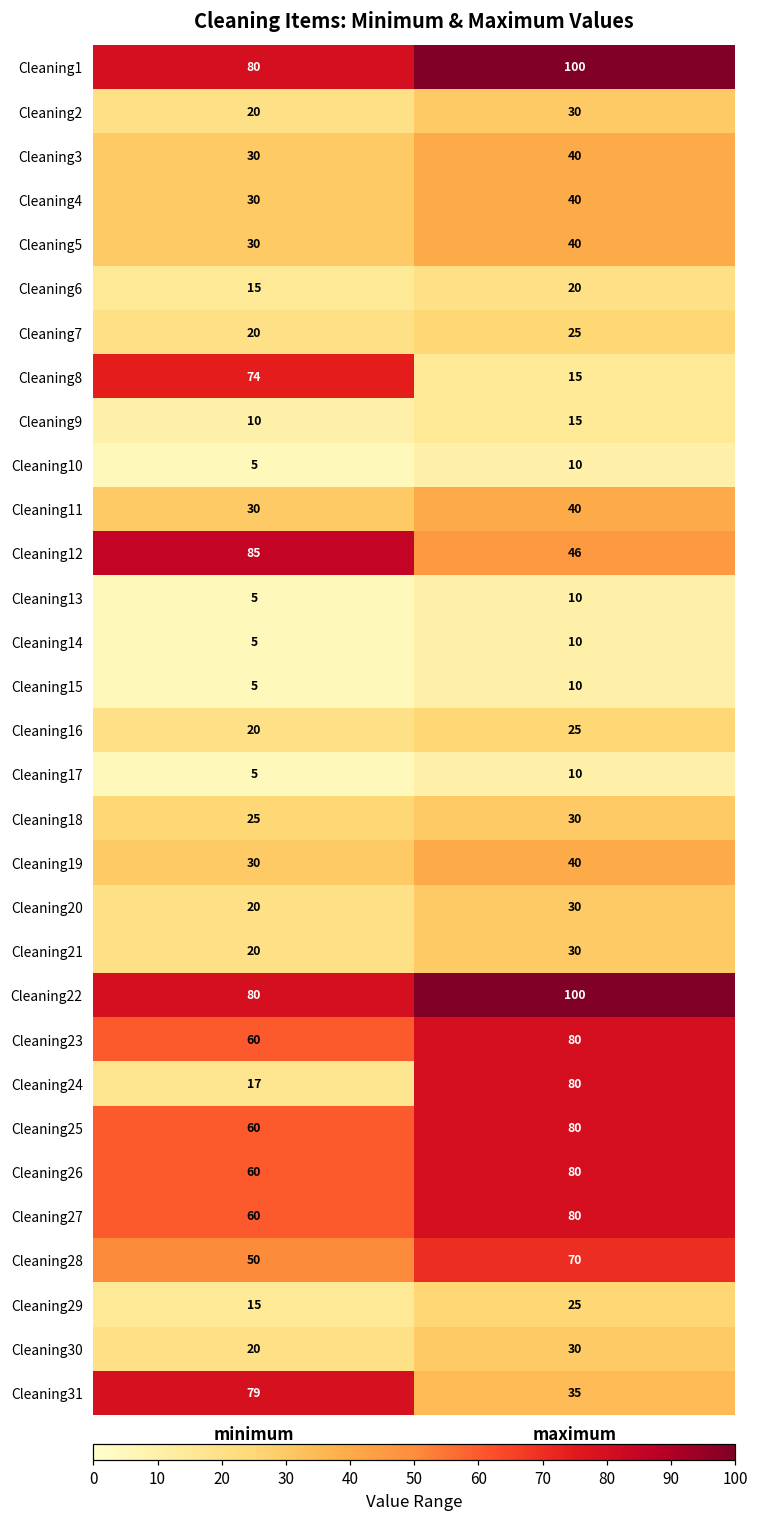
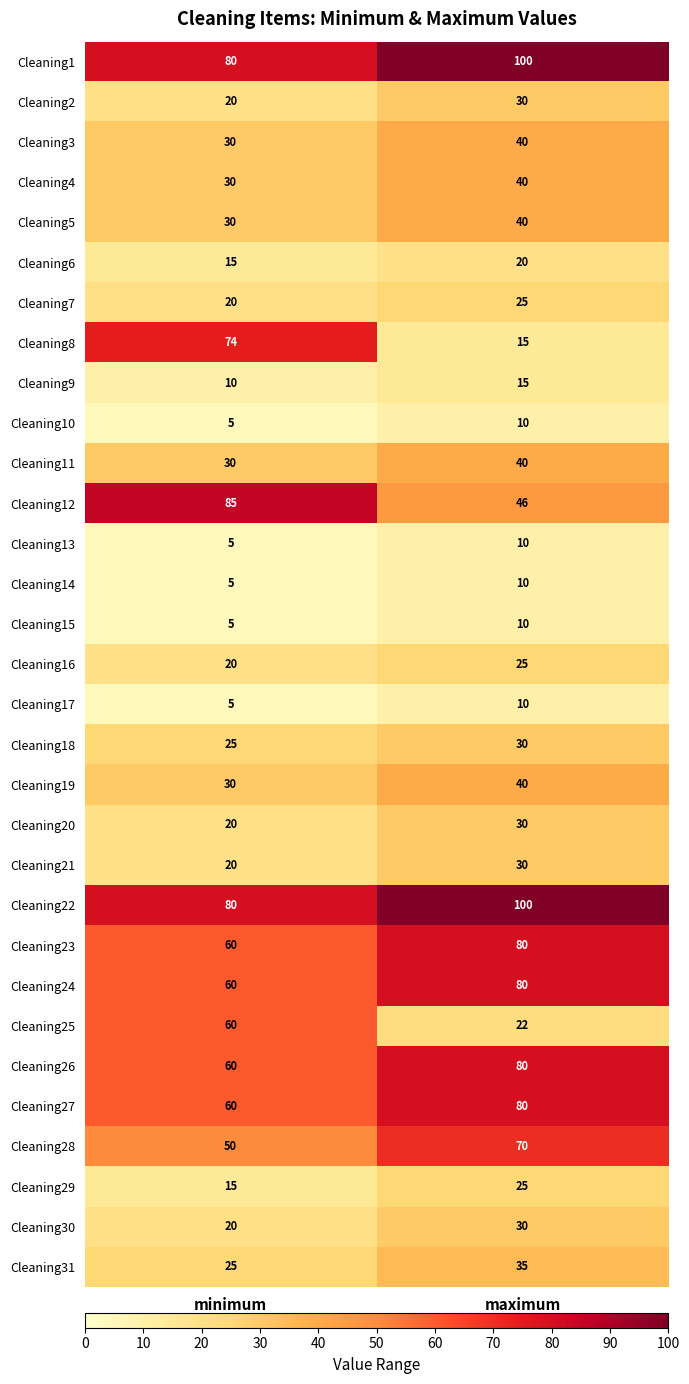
Cleaning24, minimum: 17 -> 60
Cleaning25, maximum: 80 -> 22
Cleaning31, minimum: 79 -> 25
